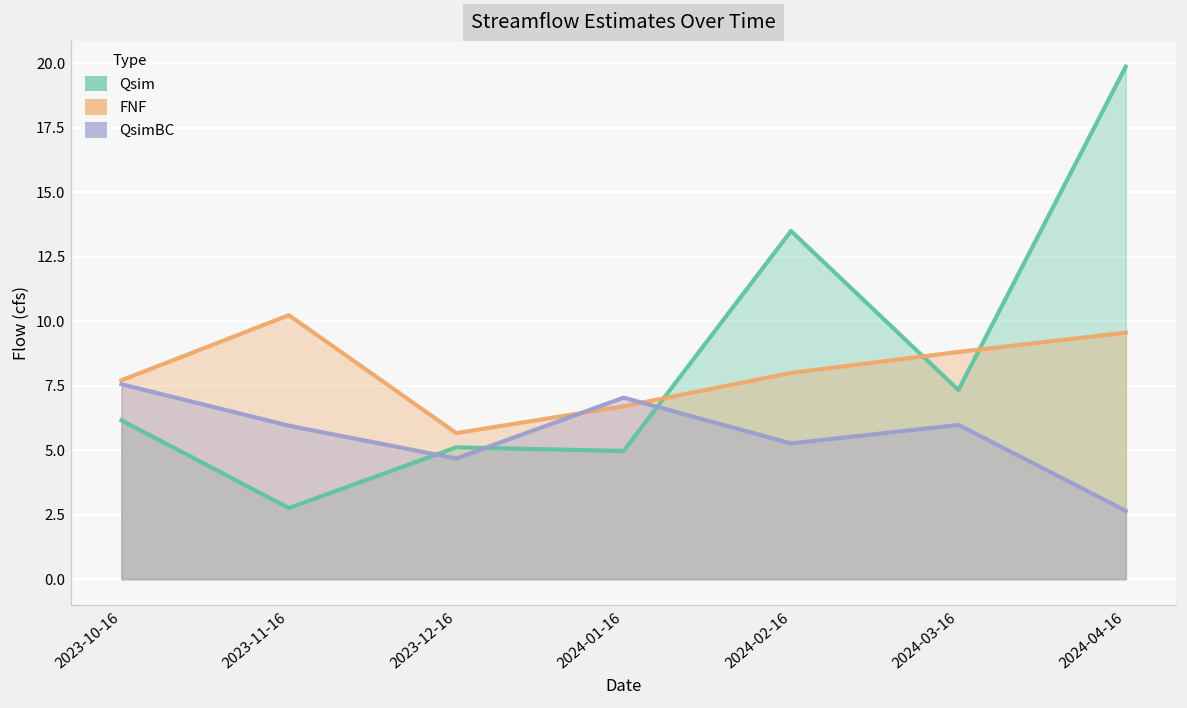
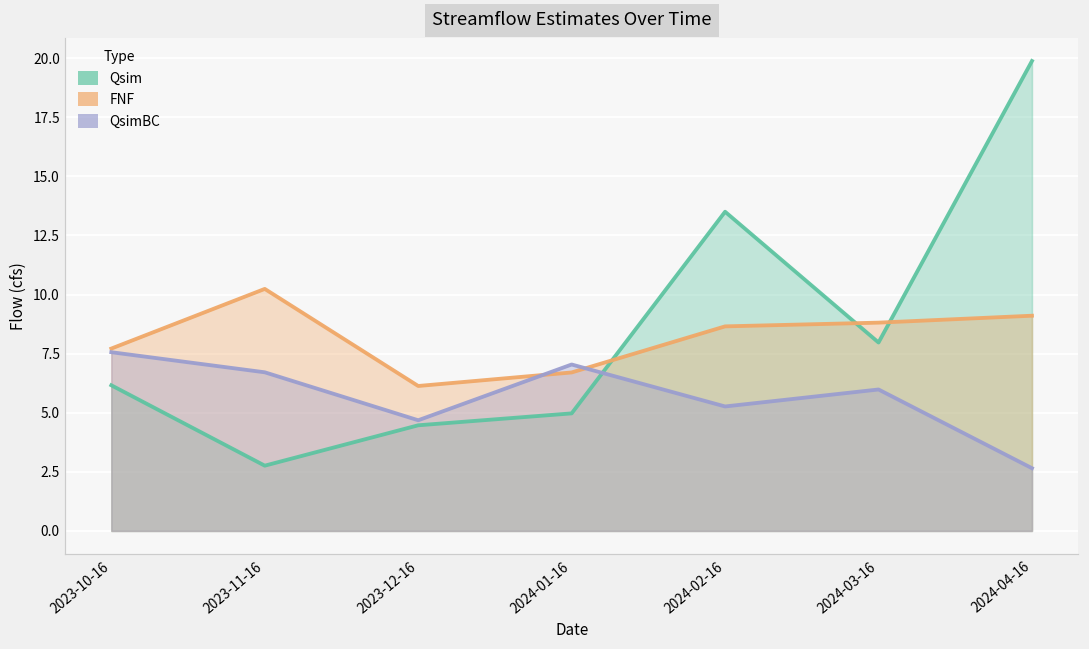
QsimBC, 2023-11-16: 6.0 -> 6.7
Qsim, 2023-12-16: 5.1 -> 4.5
FNF, 2023-12-16: 5.7 -> 6.1
FNF, 2024-02-16: 8.0 -> 8.7
Qsim, 2024-03-16: 7.3 -> 8.0
FNF, 2024-04-16: 9.6 -> 9.1
